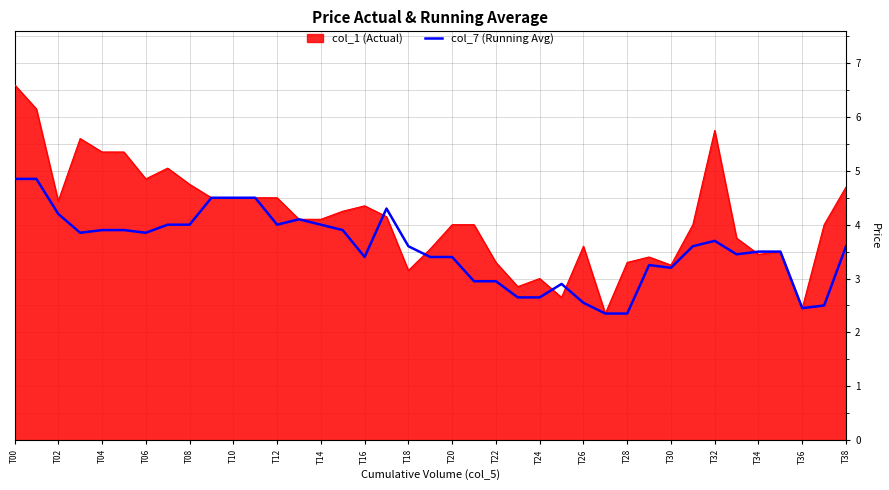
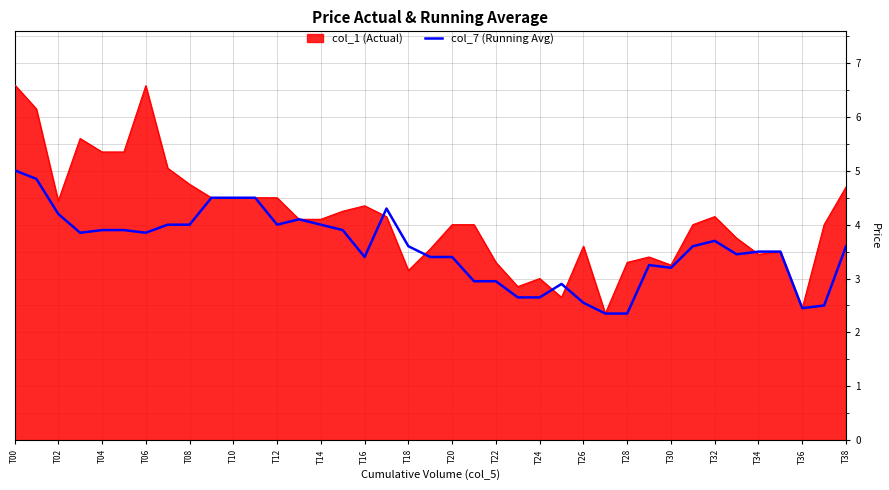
col_7 (Running Avg), T00: 4.9 -> 5.0
col_1 (Actual), T06: 4.9 -> 6.6
col_1 (Actual), T32: 5.8 -> 4.2
